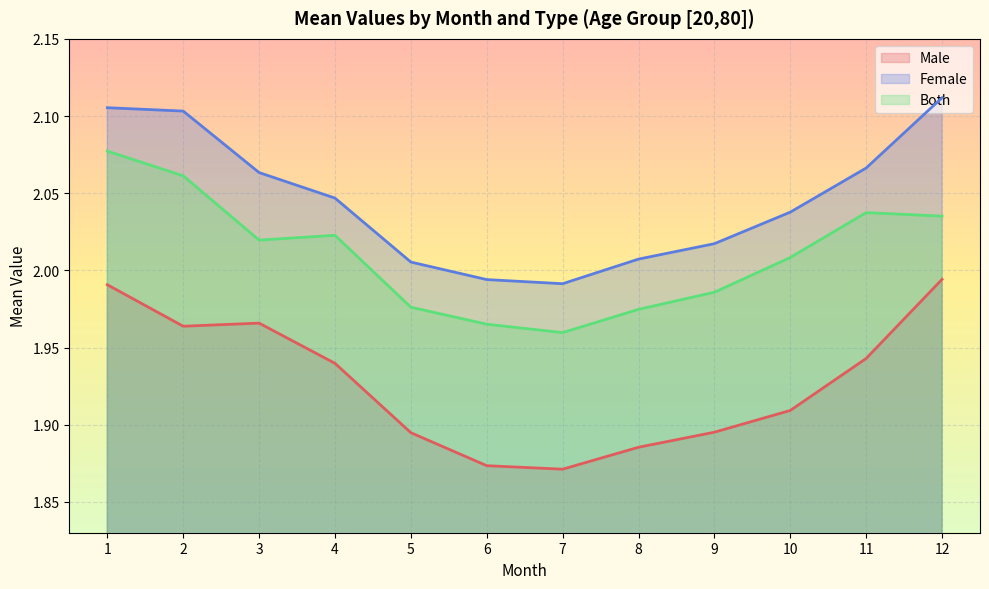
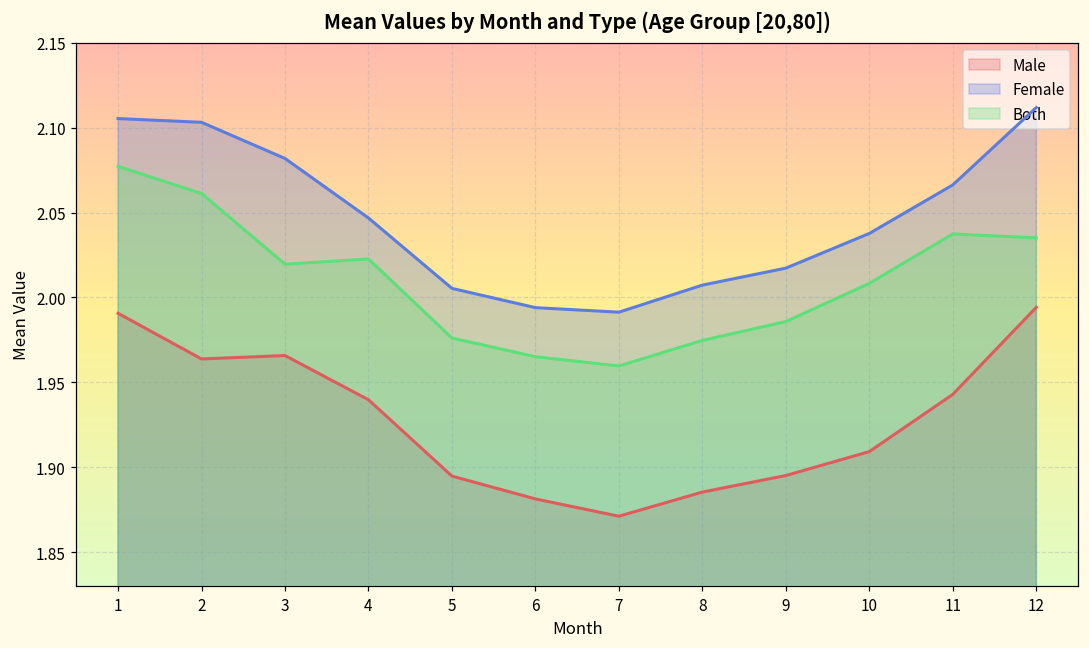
Female, 3: 2.063 -> 2.082
Male, 6: 1.873 -> 1.881
